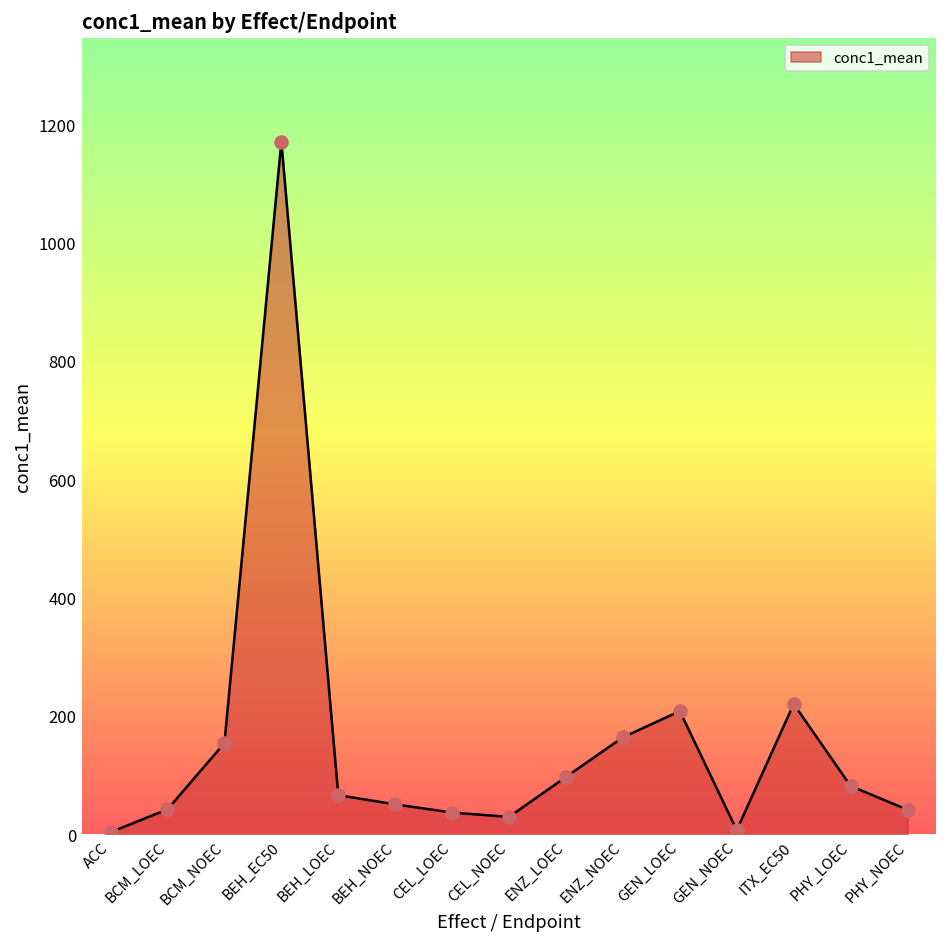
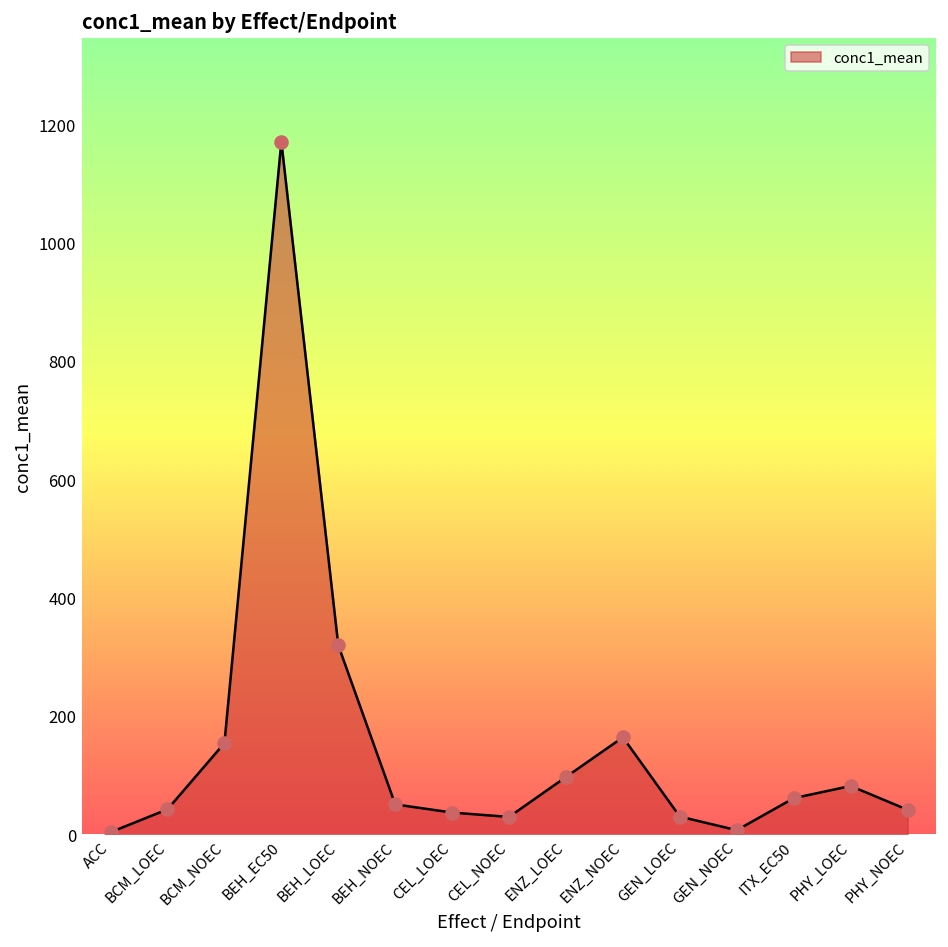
BEH_LOEC: 70 -> 320
GEN_LOEC: 210 -> 30
ITX_EC50: 220 -> 60
